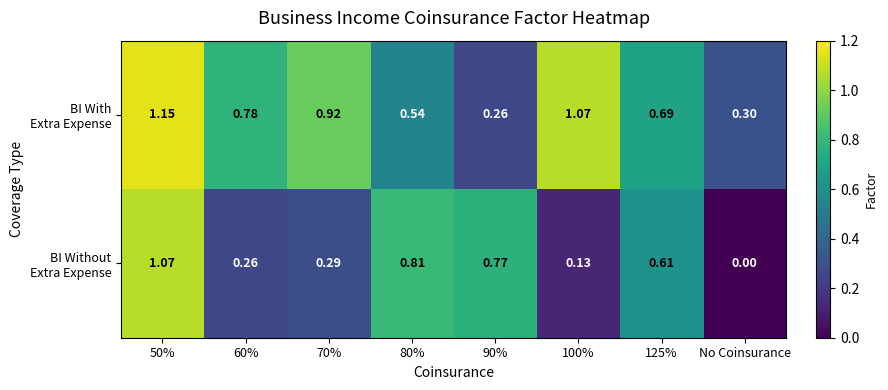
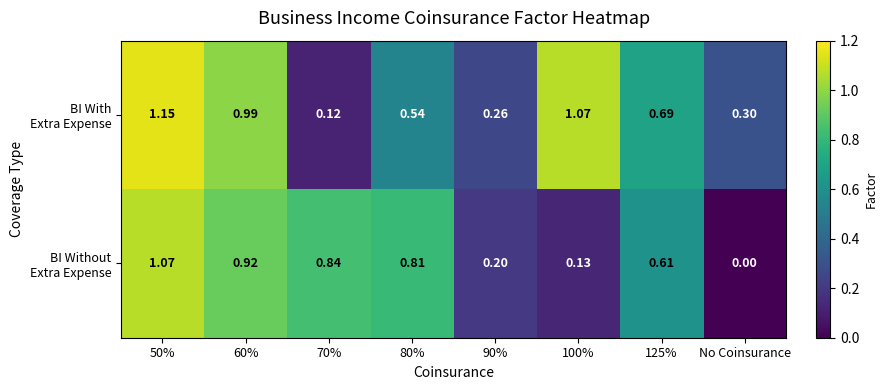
BI With Extra Expense, 60%: 0.78 -> 0.99
BI With Extra Expense, 70%: 0.92 -> 0.12
BI Without Extra Expense, 60%: 0.26 -> 0.92
BI Without Extra Expense, 70%: 0.29 -> 0.84
BI Without Extra Expense, 90%: 0.77 -> 0.20
